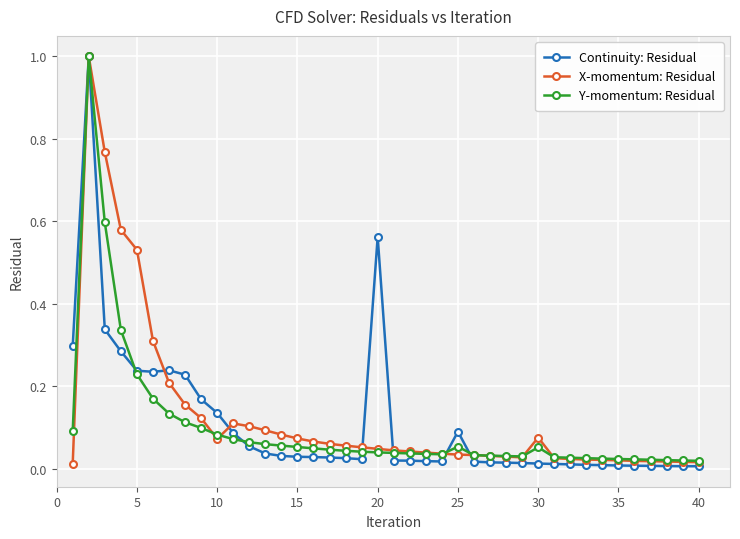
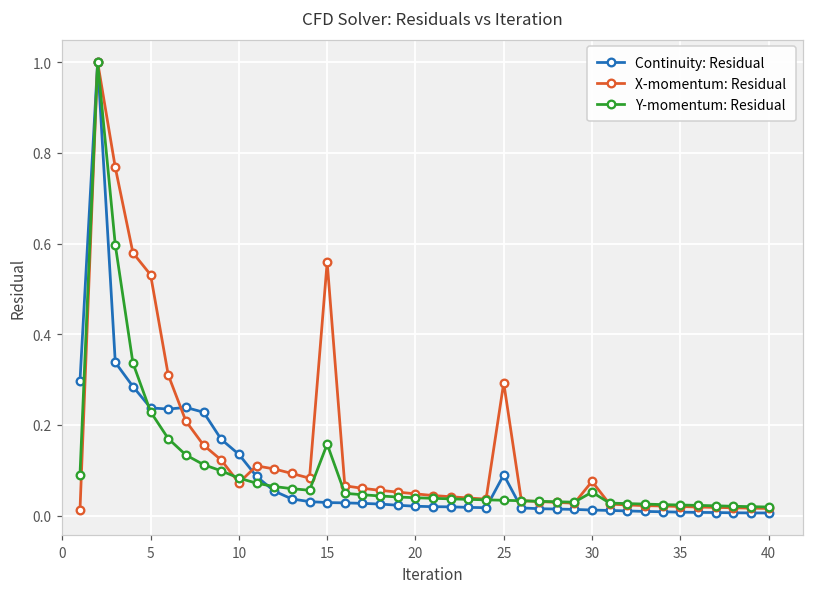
X-momentum: Residual, 15: 0.07 -> 0.56
Y-momentum: Residual, 15: 0.05 -> 0.16
Continuity: Residual, 20: 0.56 -> 0.02
X-momentum: Residual, 25: 0.03 -> 0.29
Y-momentum: Residual, 25: 0.05 -> 0.03
